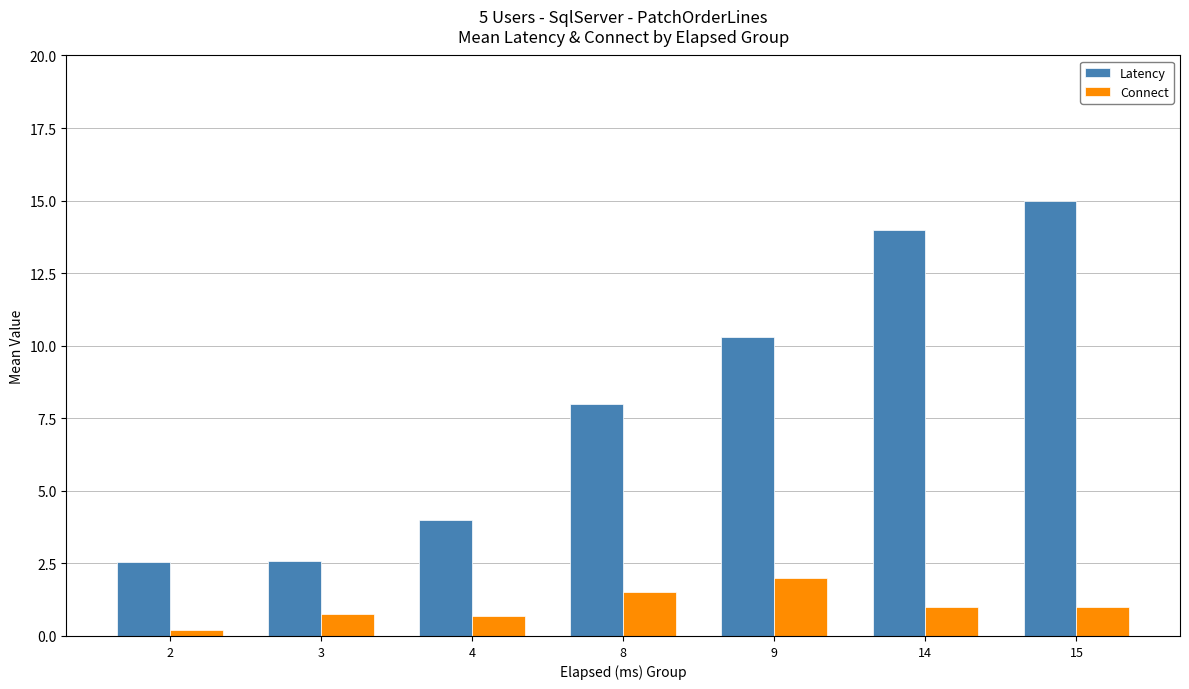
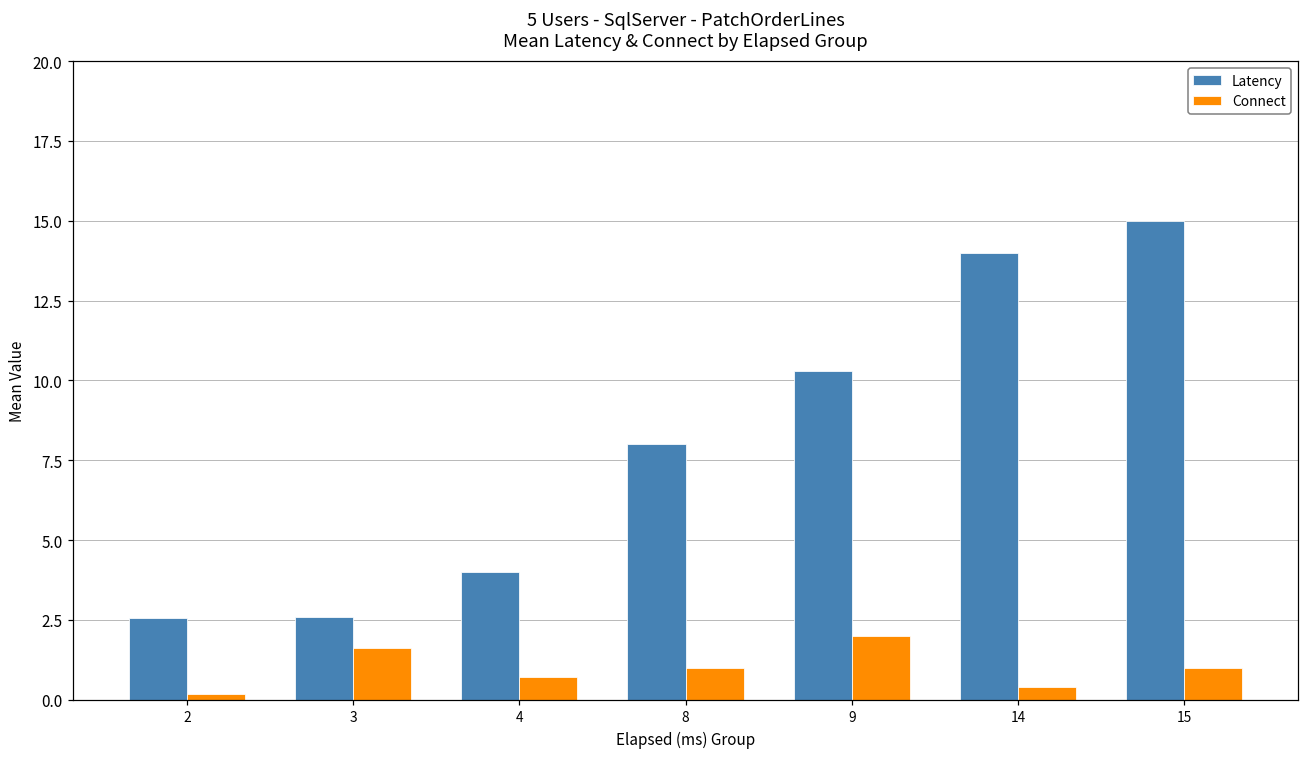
Connect, 3: 0.8 -> 1.6
Connect, 8: 1.5 -> 1.0
Connect, 14: 1.0 -> 0.4
